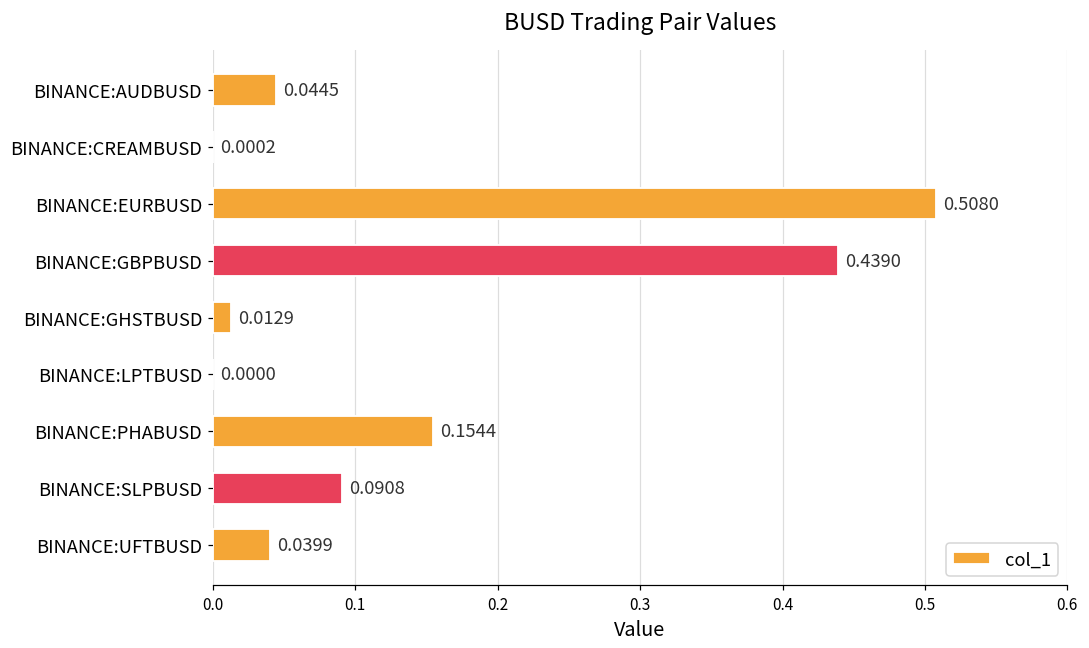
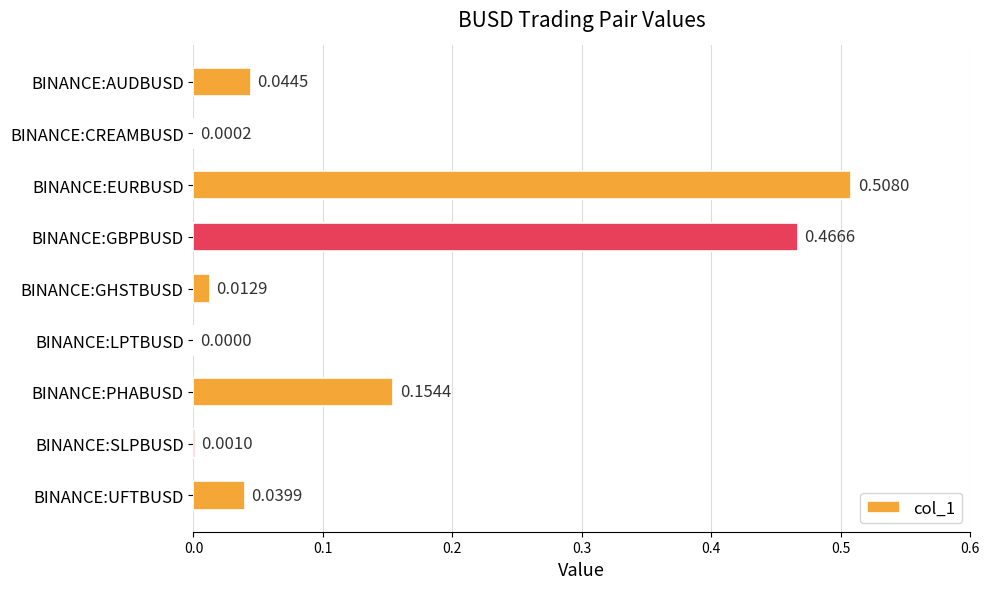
BINANCE:GBPBUSD: 0.4390 -> 0.4666
BINANCE:SLPBUSD: 0.0908 -> 0.0010
